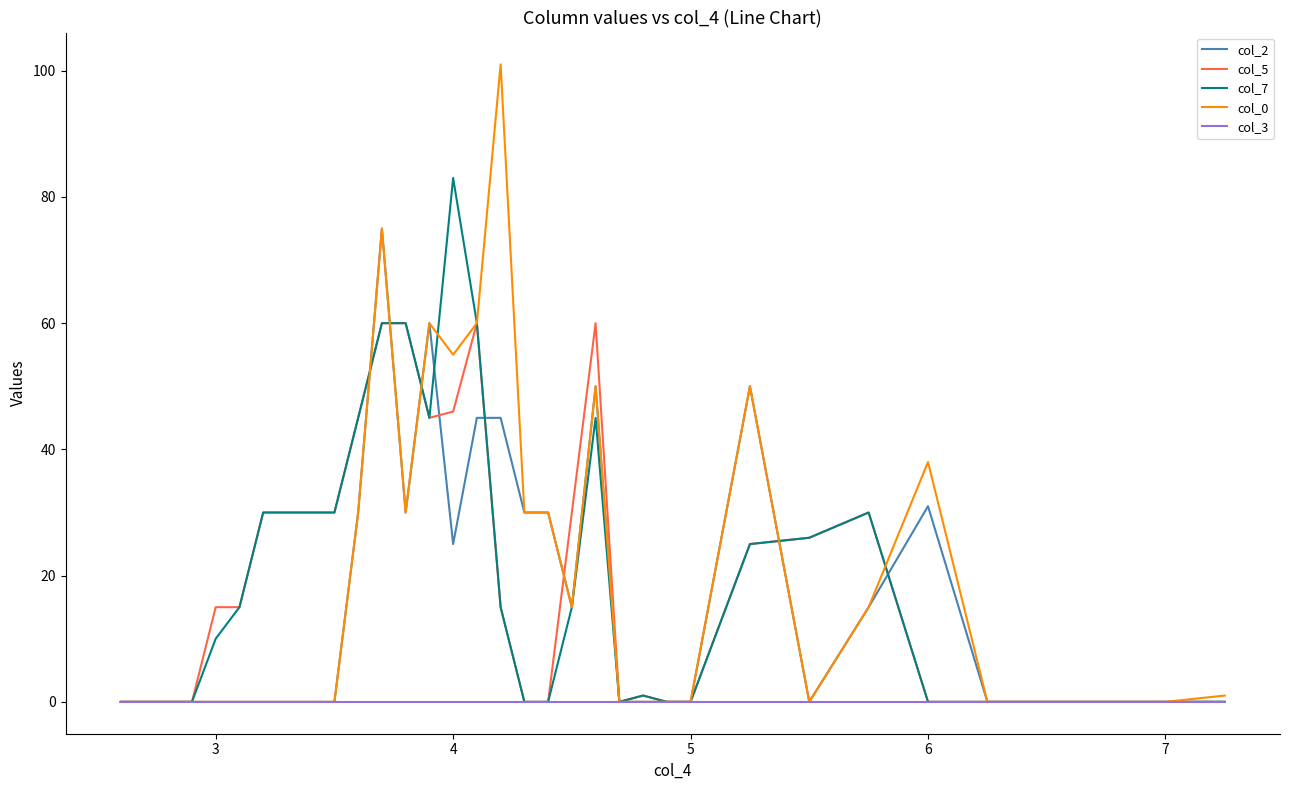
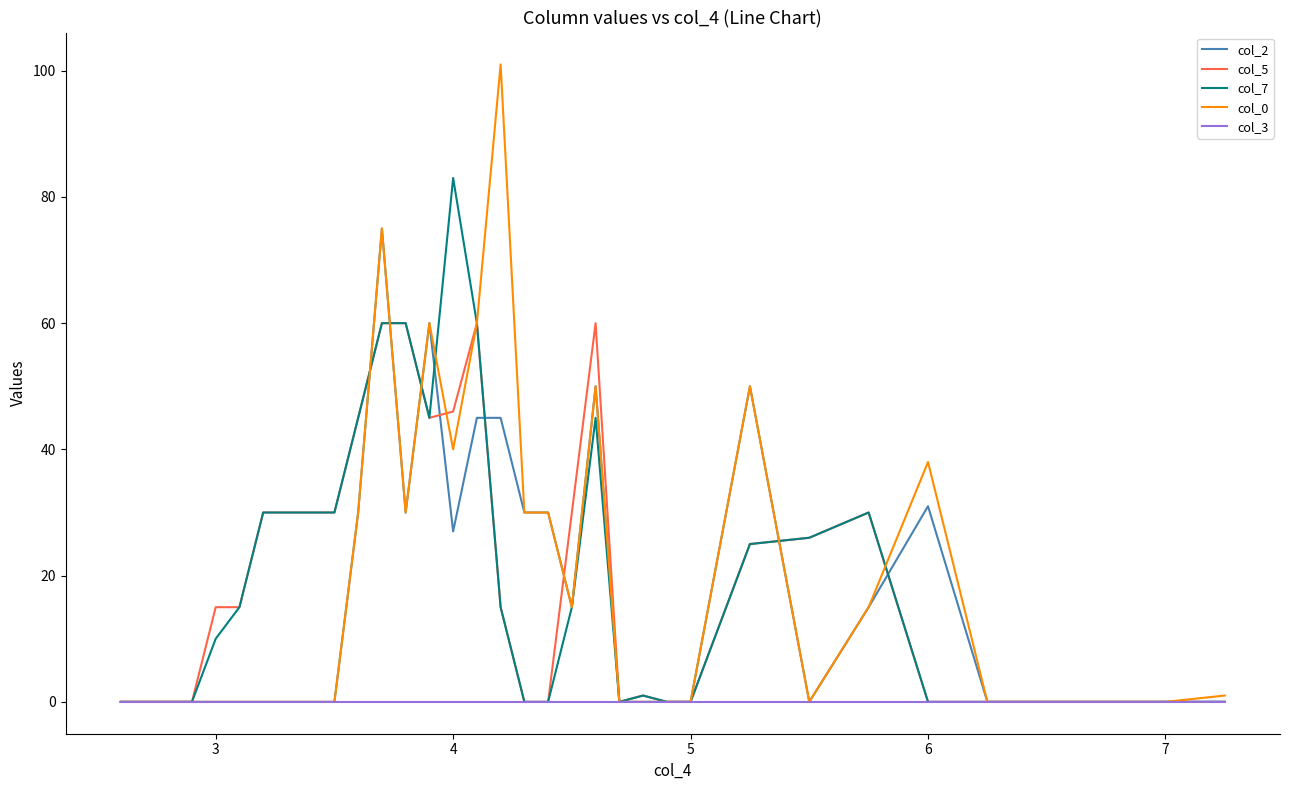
col_2, 4: 25 -> 27
col_0, 4: 55 -> 40
